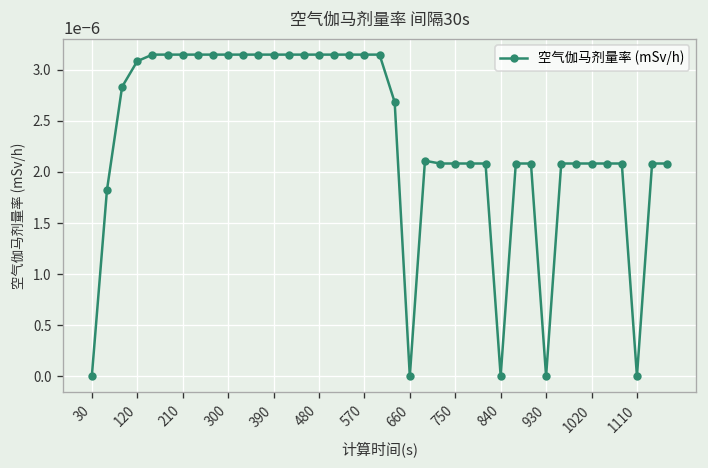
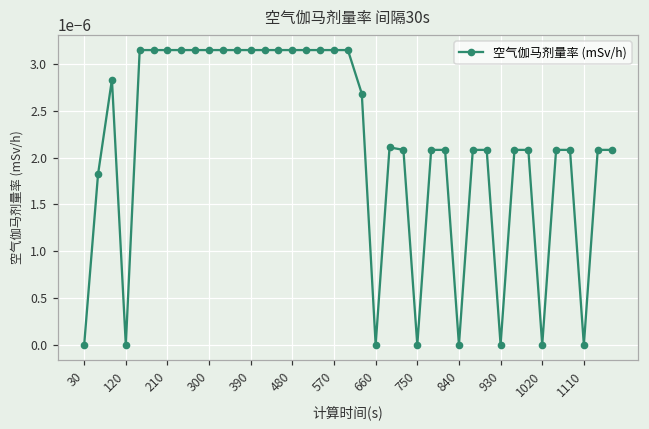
120: 0.000003 -> 0.000000
750: 0.000002 -> 0.000000
1020: 0.000002 -> 0.000000
